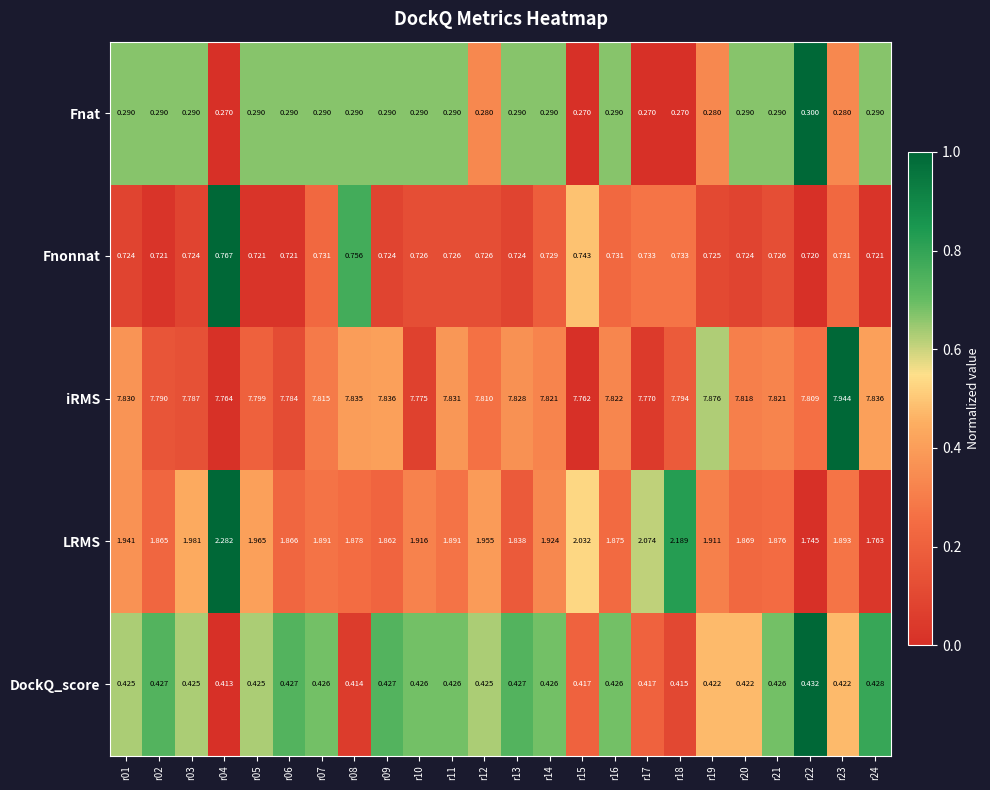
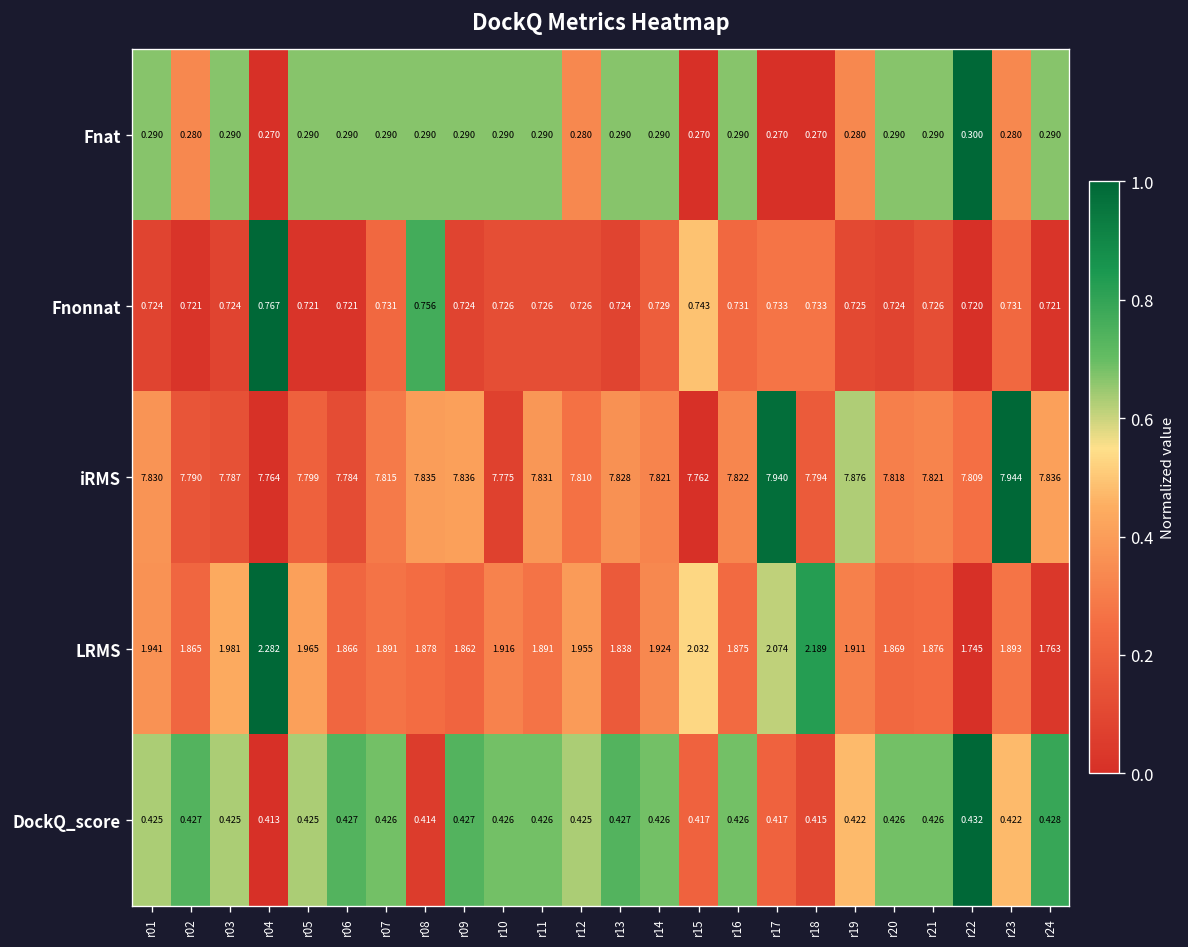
Fnat, r02: 0.290 -> 0.280
iRMS, r17: 7.770 -> 7.940
DockQ_score, r20: 0.422 -> 0.426
